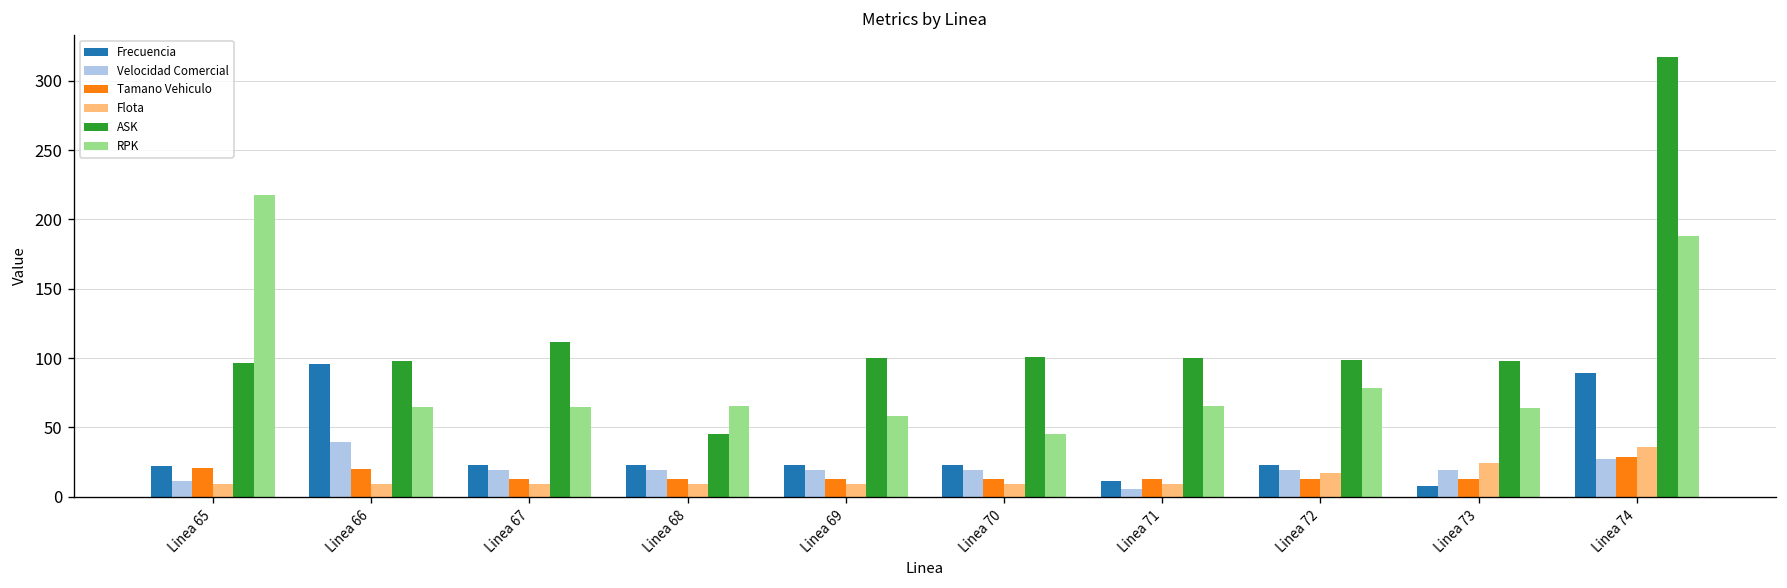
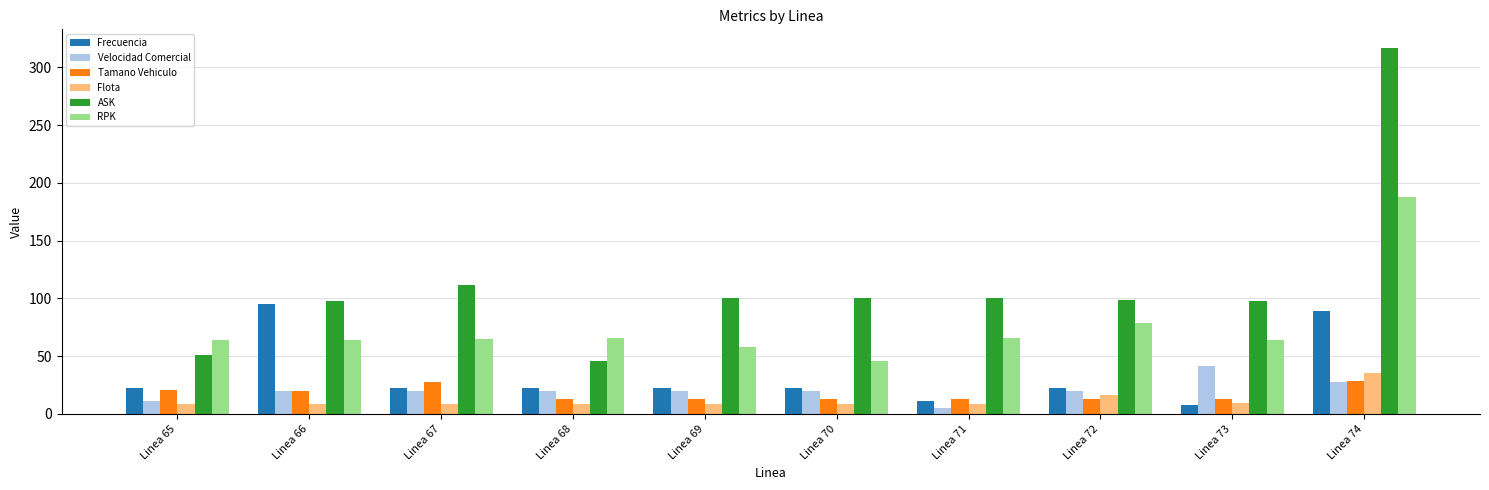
ASK, Linea 65: 96 -> 51
RPK, Linea 65: 217 -> 64
Velocidad Comercial, Linea 66: 39 -> 20
Tamano Vehiculo, Linea 67: 13 -> 27
Velocidad Comercial, Linea 73: 20 -> 41
Flota, Linea 73: 24 -> 9
